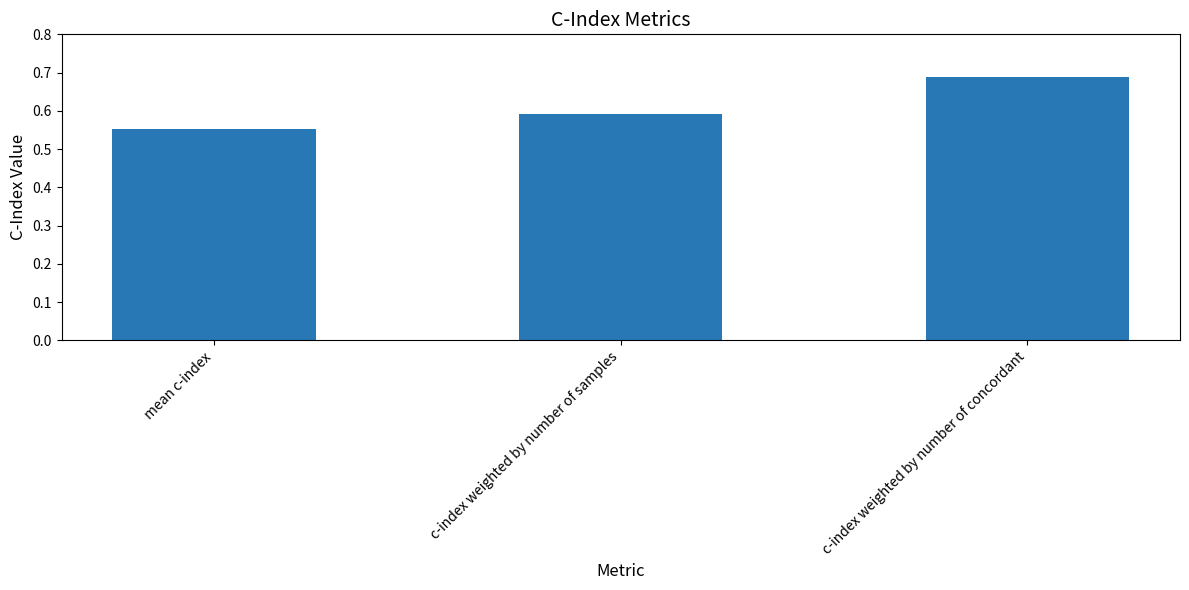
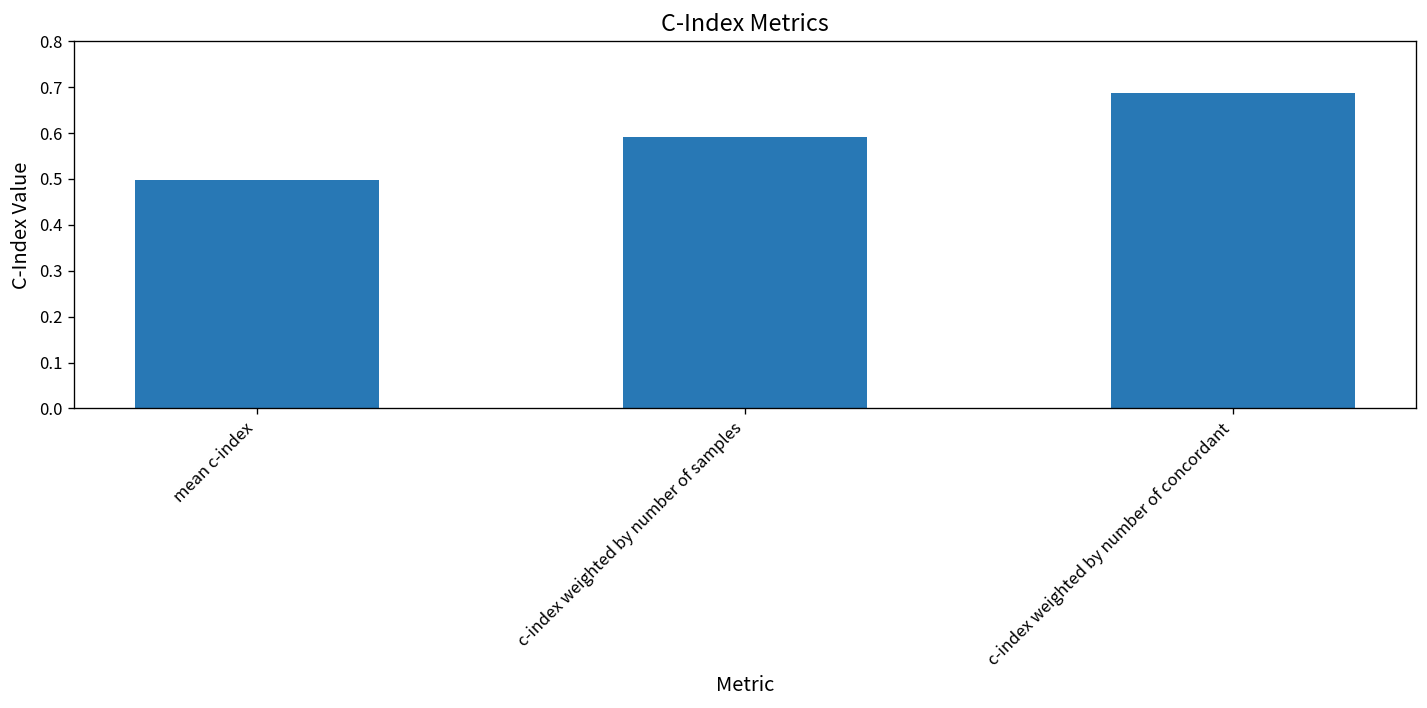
mean c-index: 0.55 -> 0.50
